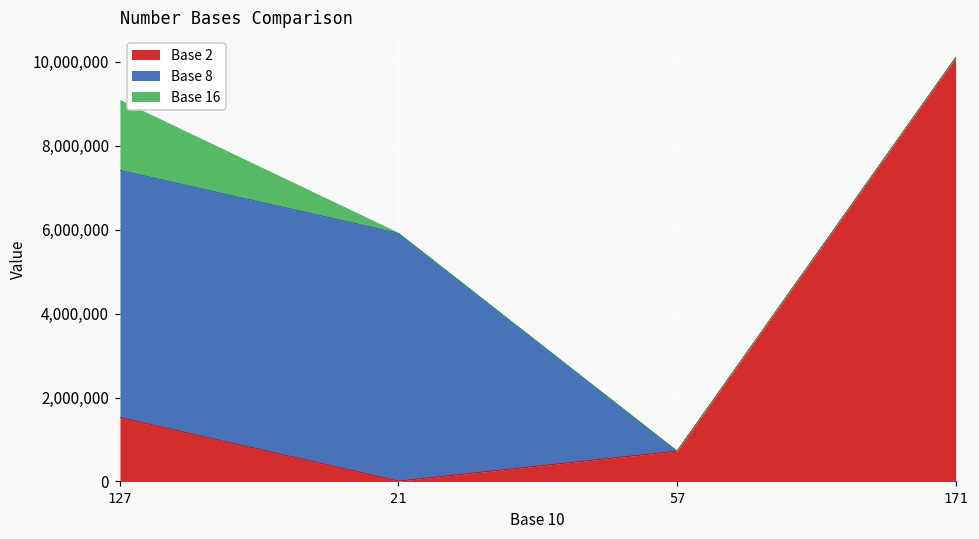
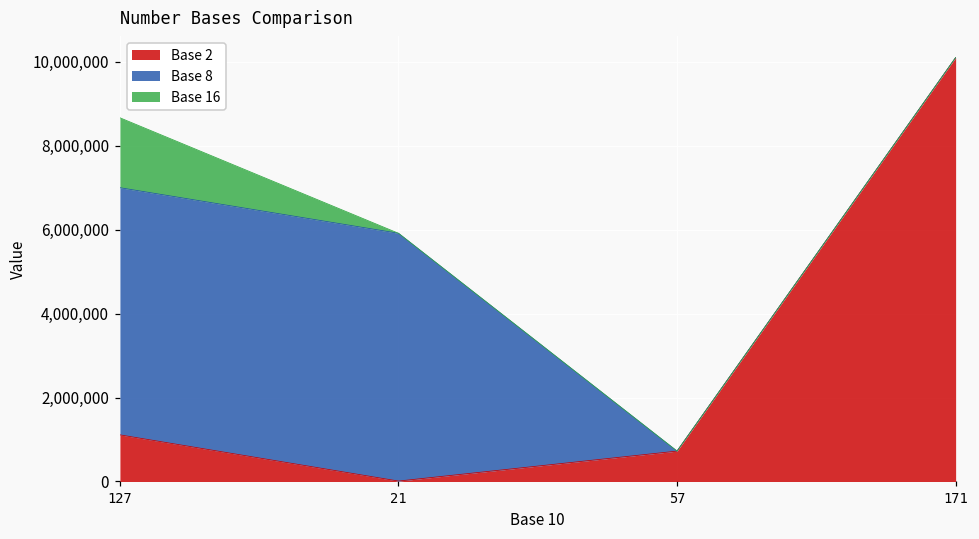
Base 2, 127: 1,500,000 -> 1,100,000
